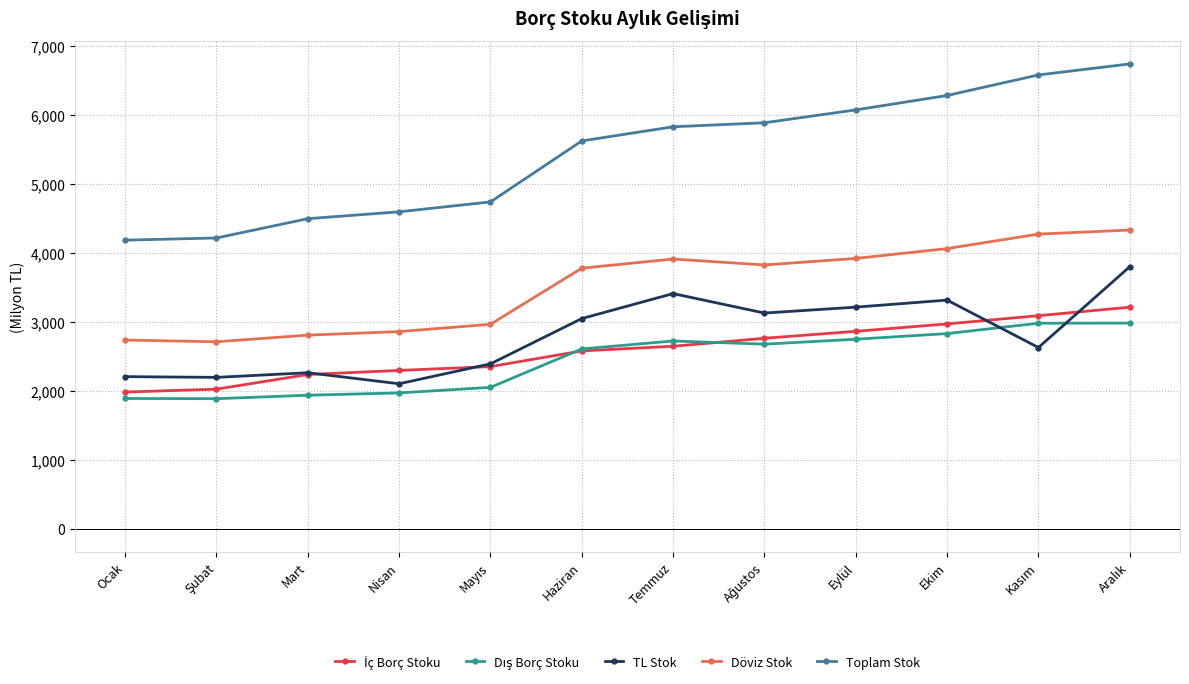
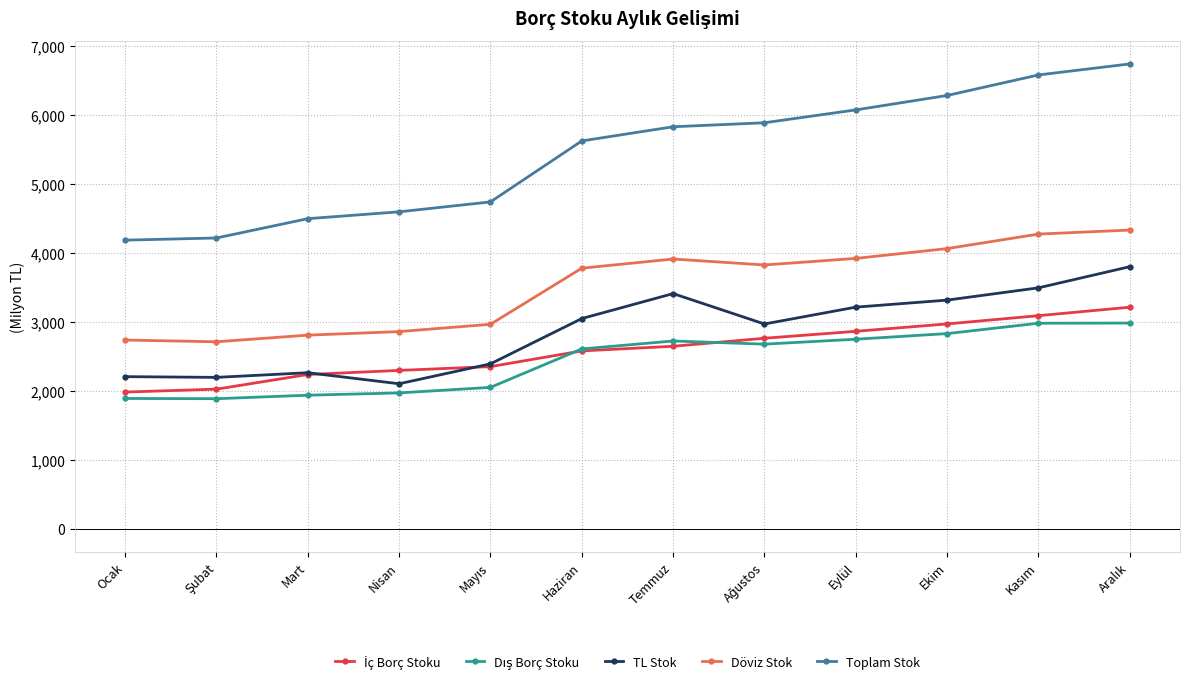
TL Stok, Ağustos: 3,100 -> 3,000
TL Stok, Kasım: 2,600 -> 3,500
